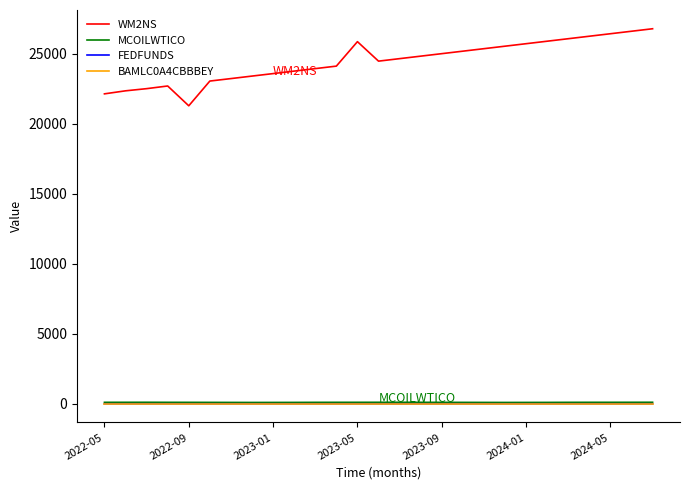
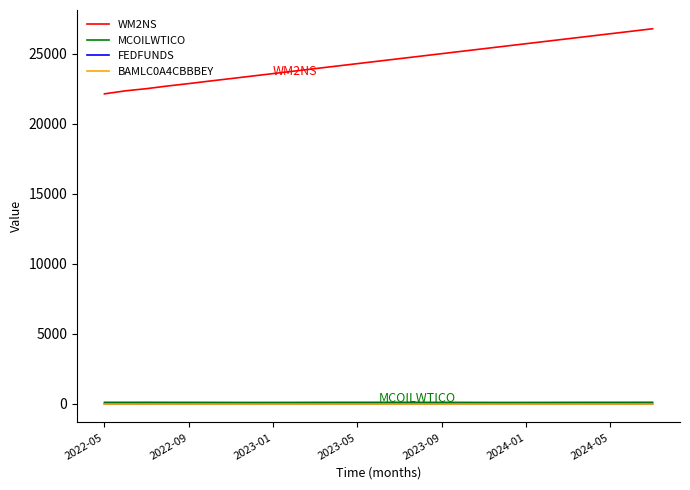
WM2NS, 2022-09: 21300 -> 22900
WM2NS, 2023-05: 25800 -> 24300
